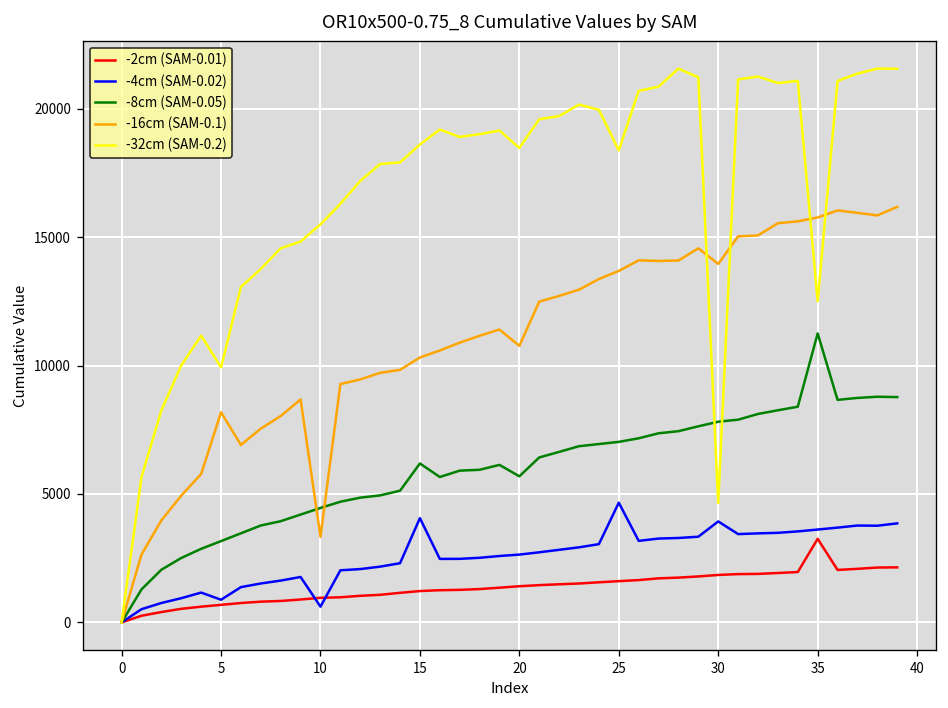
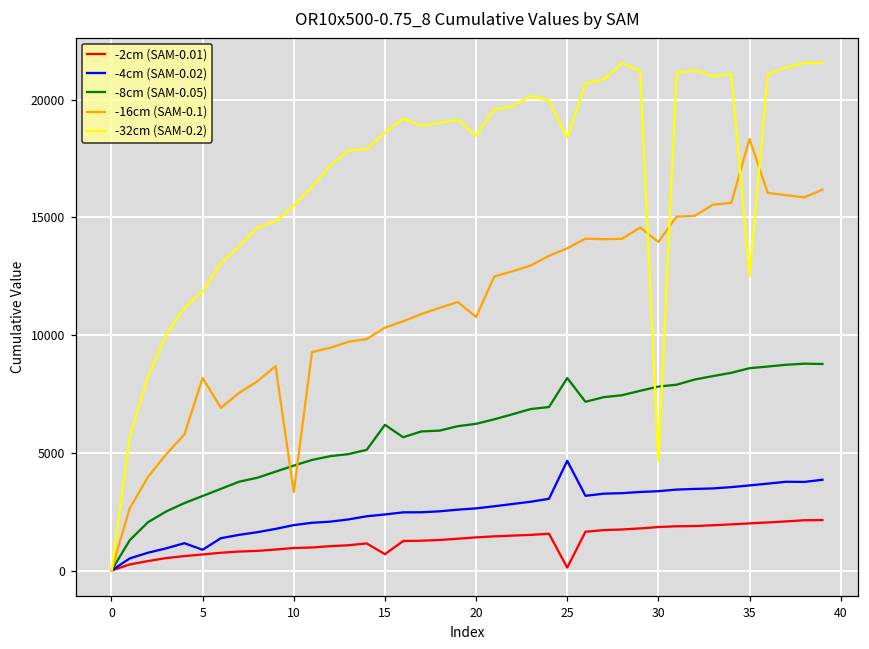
-32cm (SAM-0.2), 5: 9900 -> 11900
-4cm (SAM-0.02), 10: 600 -> 1900
-2cm (SAM-0.01), 15: 1200 -> 700
-4cm (SAM-0.02), 15: 4100 -> 2400
-8cm (SAM-0.05), 20: 5700 -> 6200
-2cm (SAM-0.01), 25: 1600 -> 100
-8cm (SAM-0.05), 25: 7000 -> 8200
-4cm (SAM-0.02), 30: 3900 -> 3400
-2cm (SAM-0.01), 35: 3300 -> 2000
-8cm (SAM-0.05), 35: 11300 -> 8600
-16cm (SAM-0.1), 35: 15800 -> 18300
